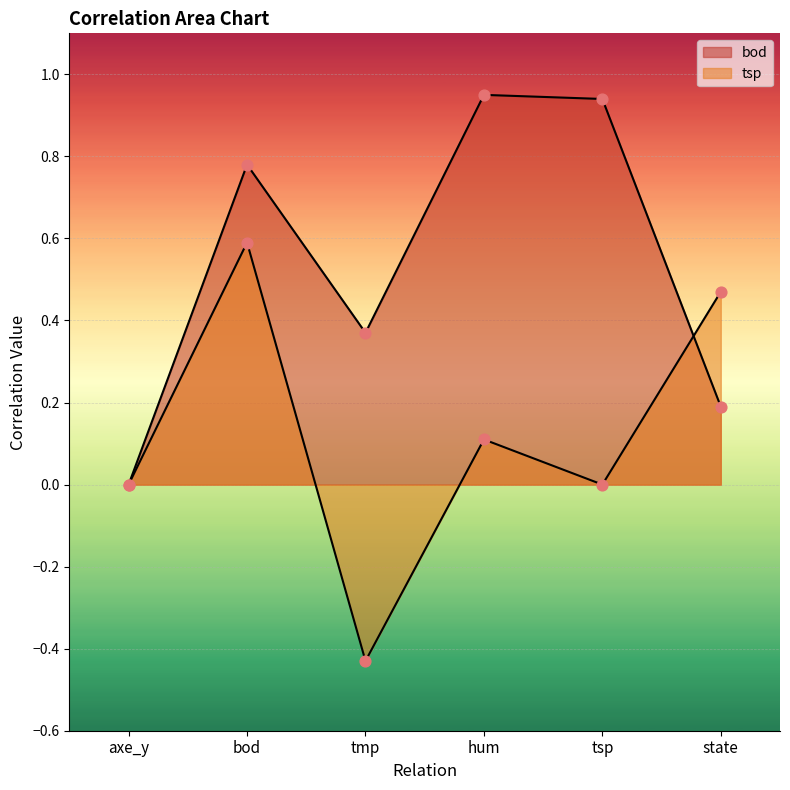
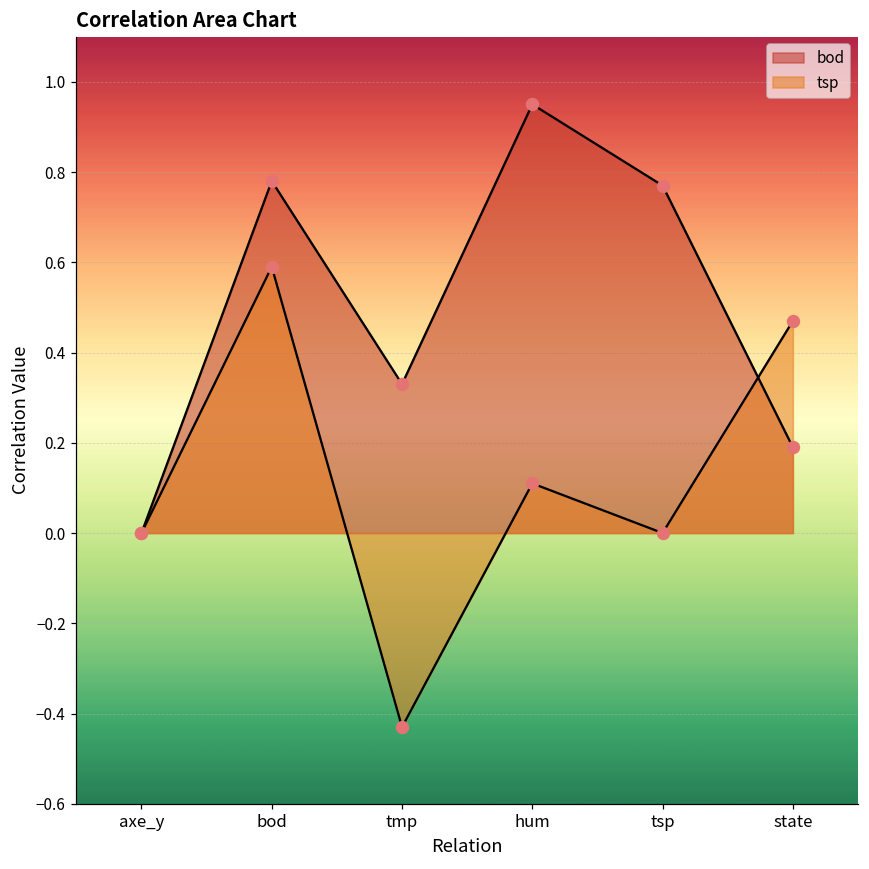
bod, tmp: 0.37 -> 0.33
bod, tsp: 0.94 -> 0.77
